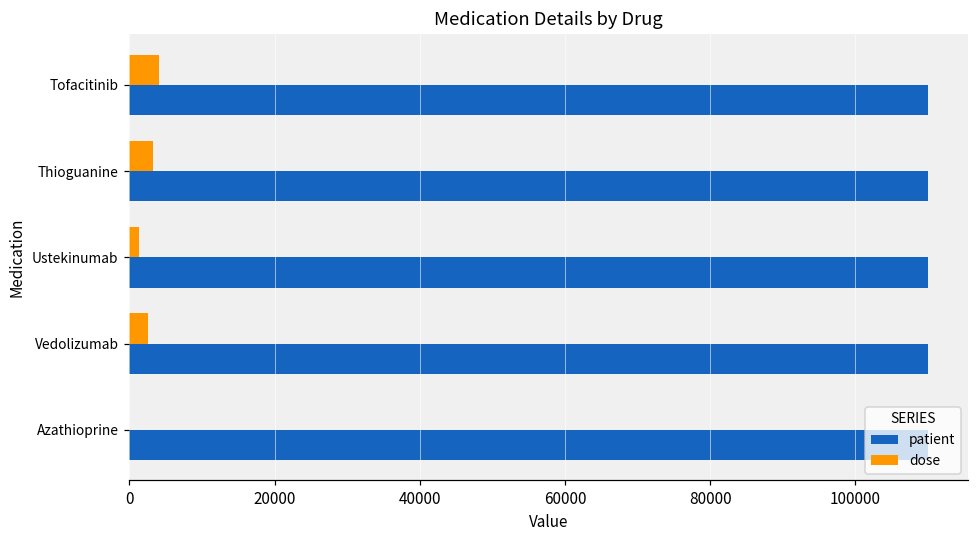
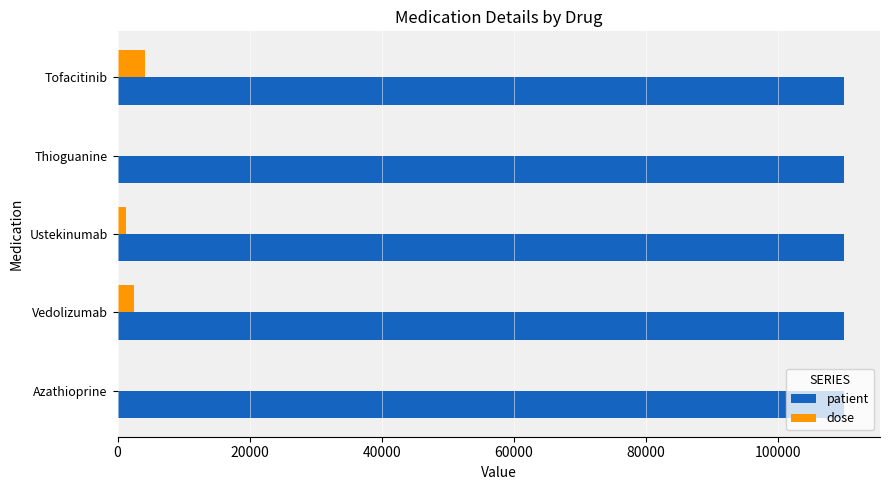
dose, Thioguanine: 3000 -> 0
